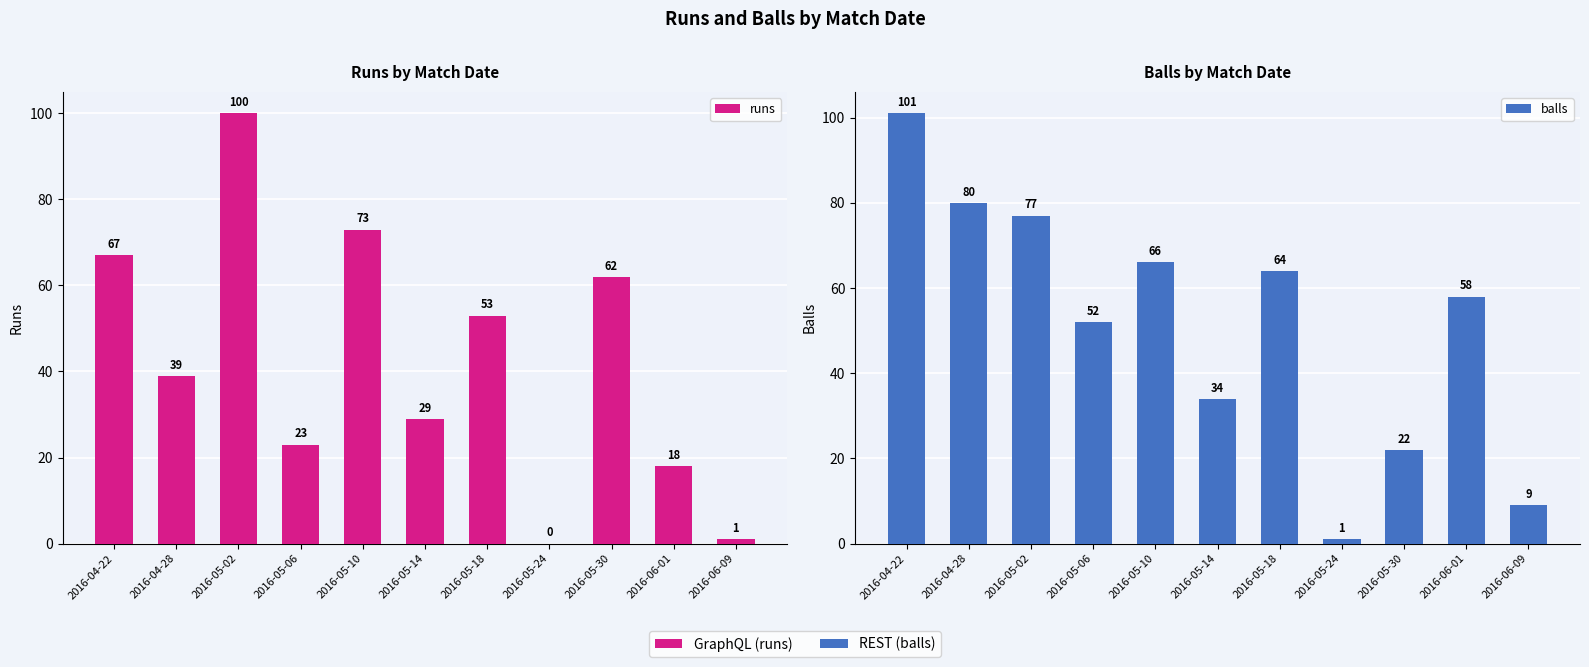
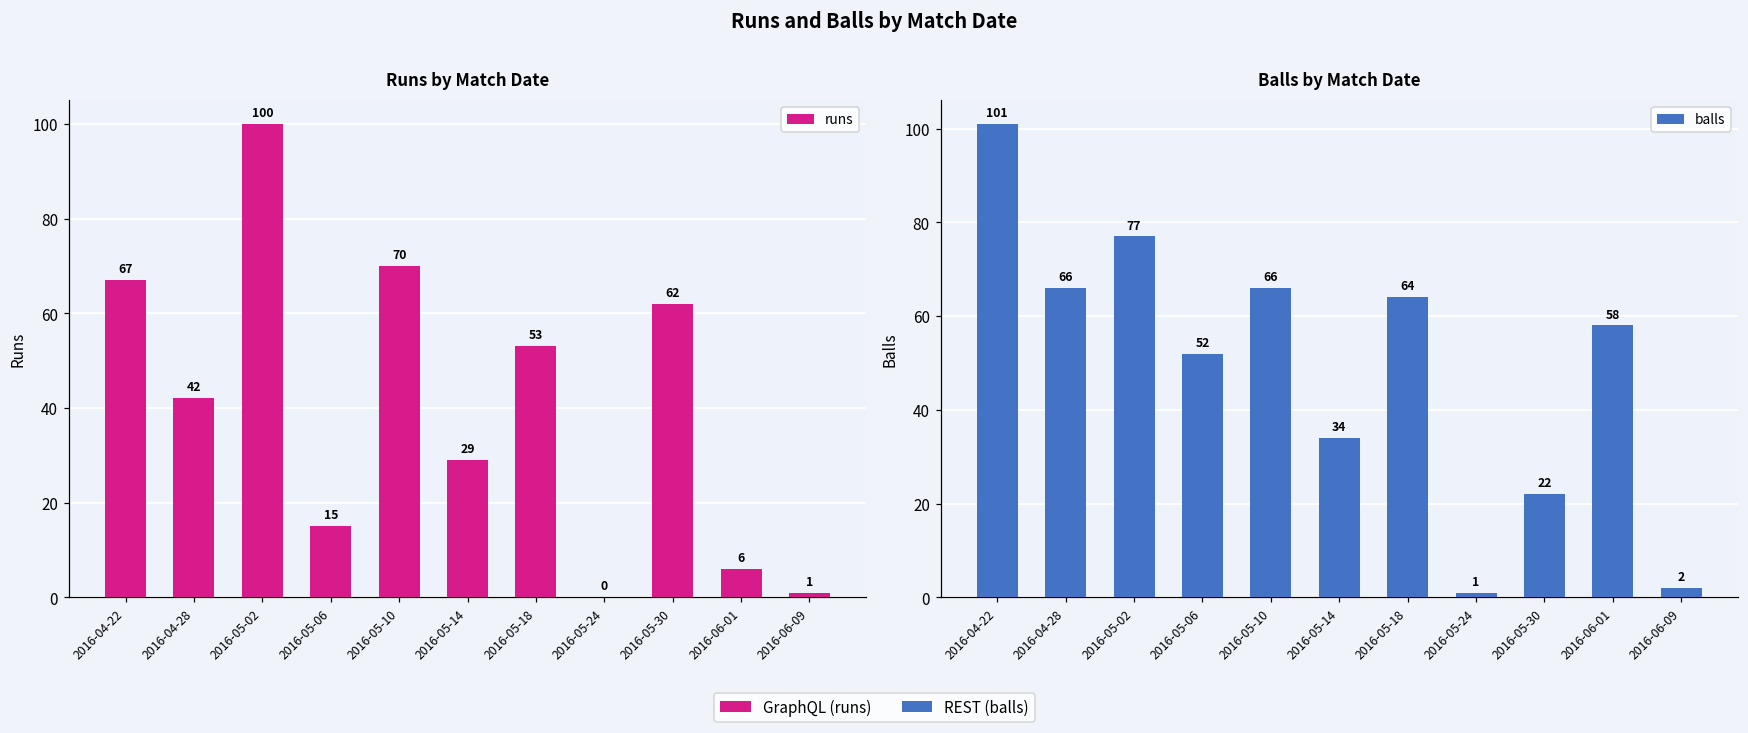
Runs by Match Date, 2016-04-28: 39 -> 42
Runs by Match Date, 2016-05-06: 23 -> 15
Runs by Match Date, 2016-05-10: 73 -> 70
Runs by Match Date, 2016-06-01: 18 -> 6
Balls by Match Date, 2016-04-28: 80 -> 66
Balls by Match Date, 2016-06-09: 9 -> 2
